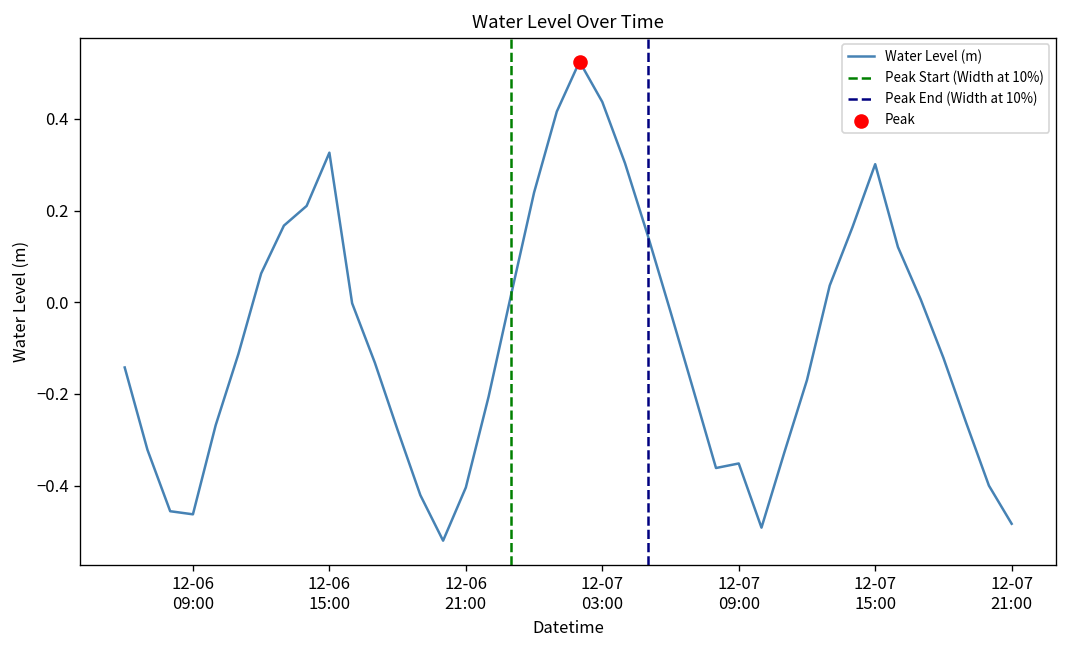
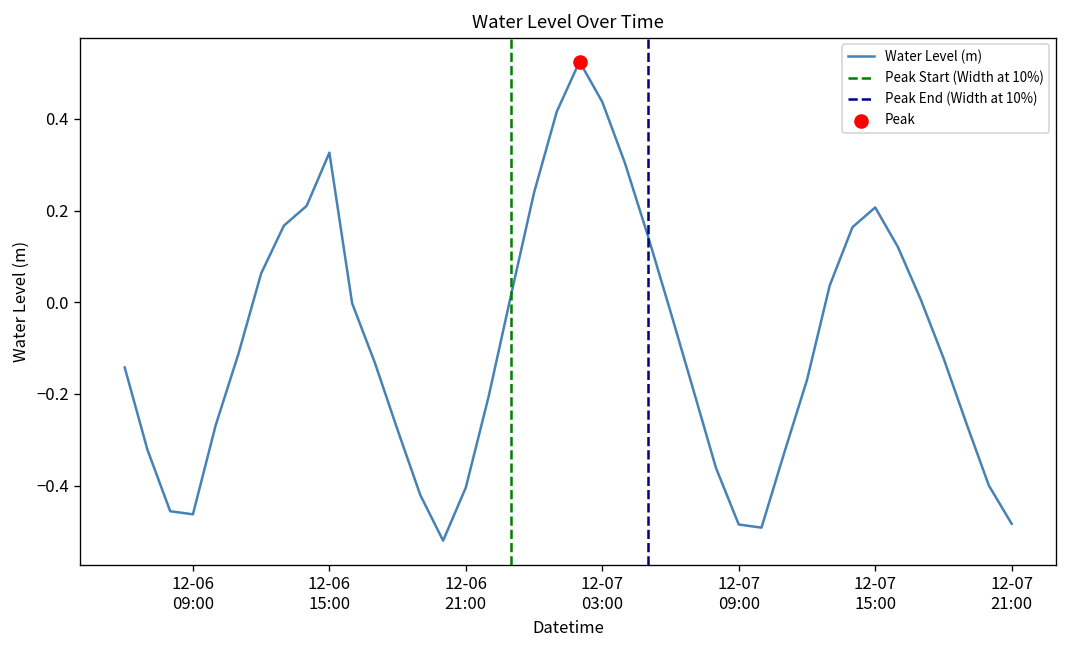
Water Level (m), 12-07 09:00: -0.35 -> -0.48
Water Level (m), 12-07 15:00: 0.30 -> 0.21
